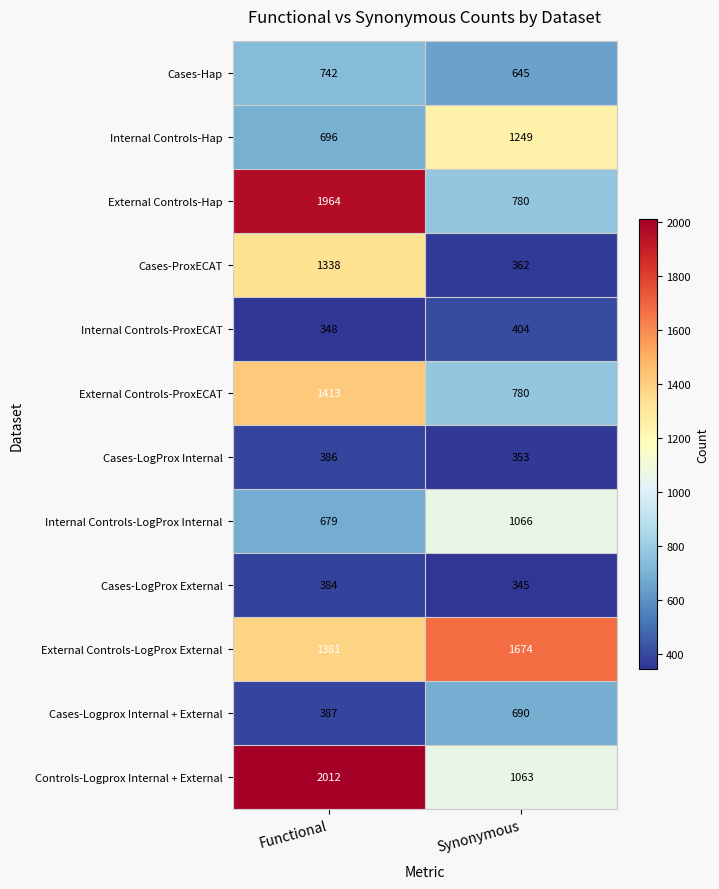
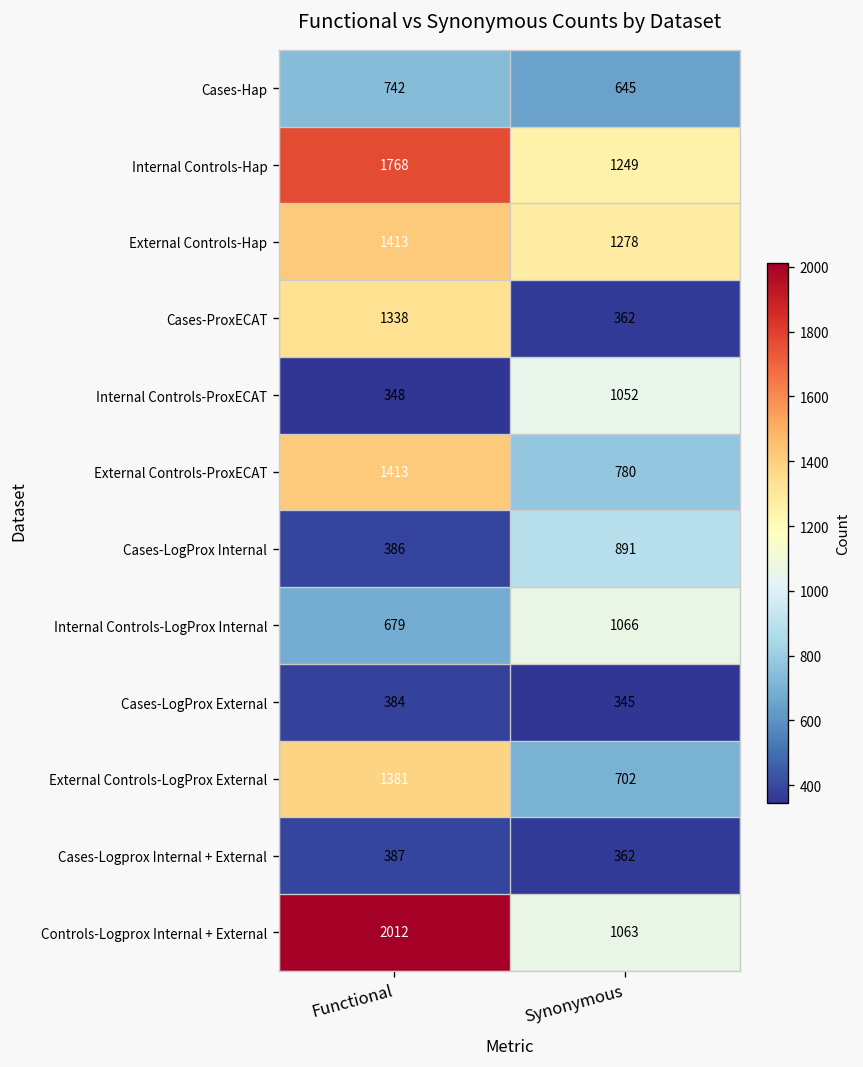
Internal Controls-Hap, Functional: 696 -> 1768
External Controls-Hap, Functional: 1964 -> 1413
External Controls-Hap, Synonymous: 780 -> 1278
Internal Controls-ProxECAT, Synonymous: 404 -> 1052
Cases-LogProx Internal, Synonymous: 353 -> 891
External Controls-LogProx External, Synonymous: 1674 -> 702
Cases-Logprox Internal + External, Synonymous: 690 -> 362
